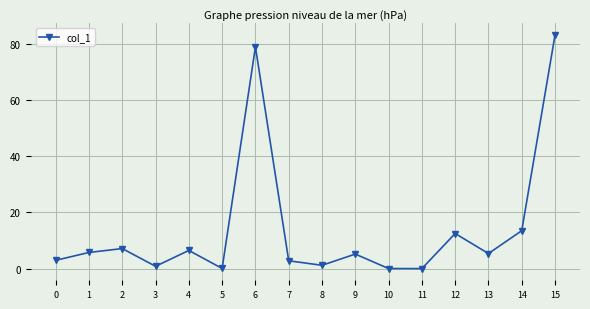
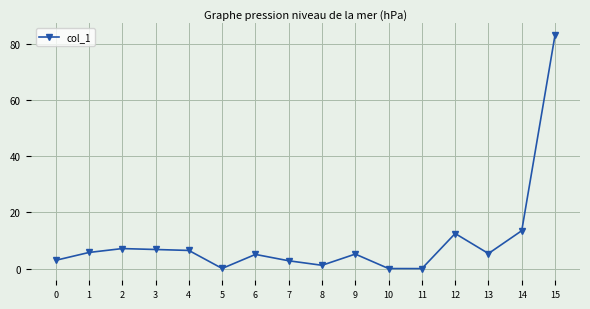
3: 1 -> 7
6: 79 -> 5
